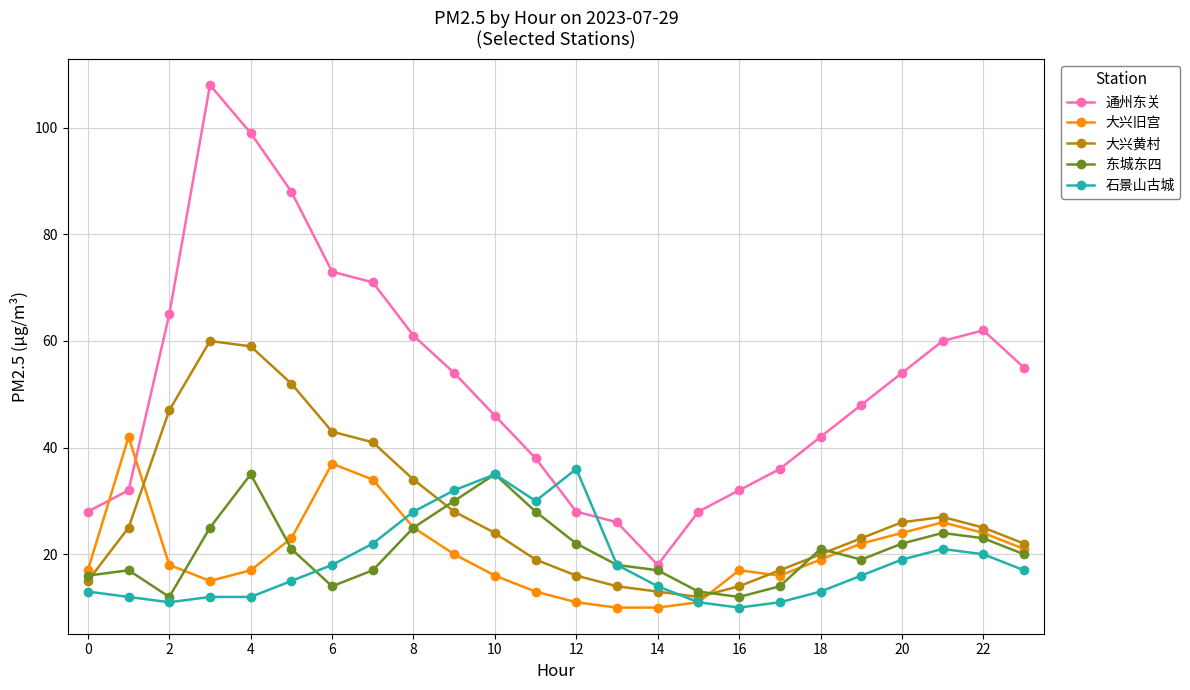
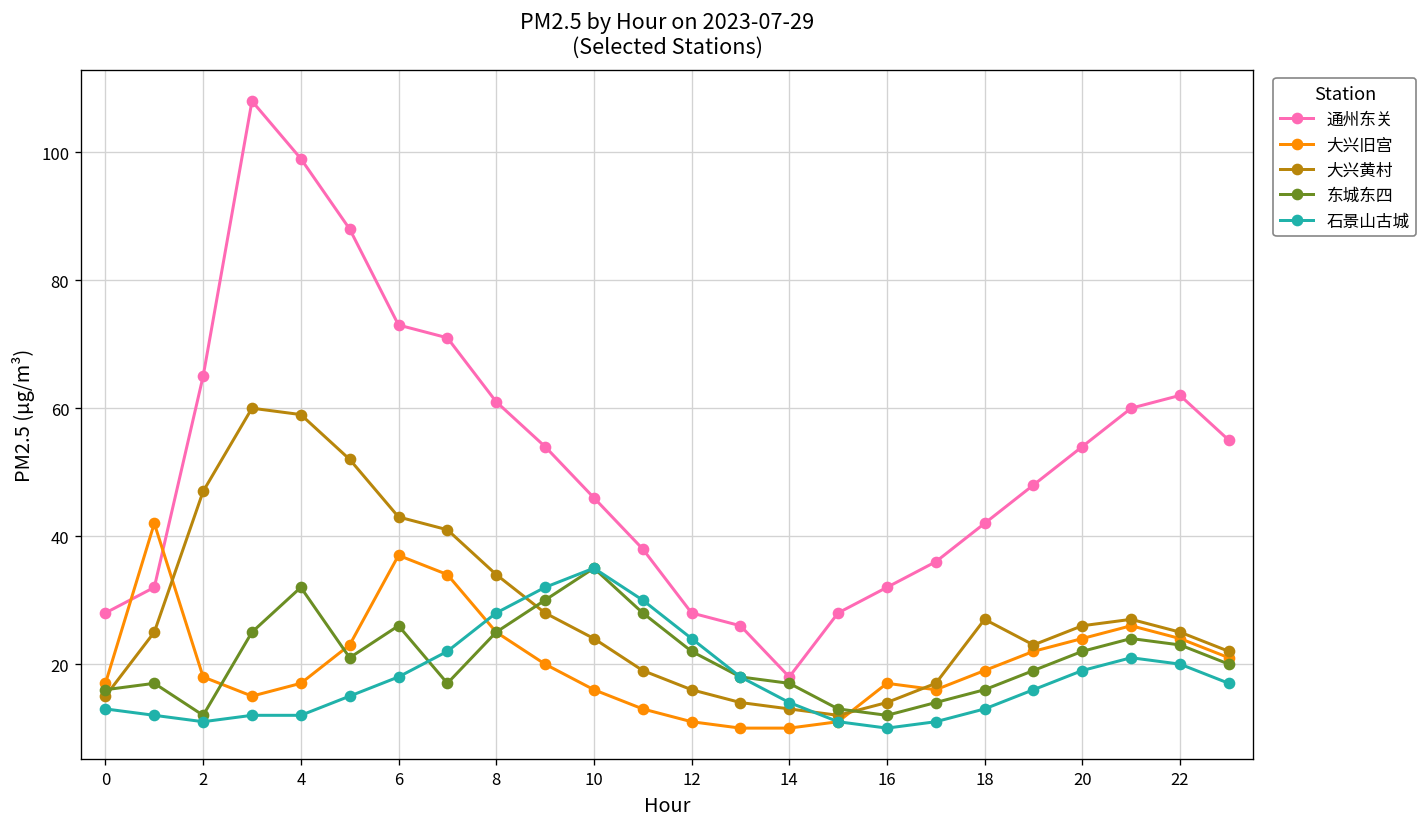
东城东四, 4: 35 -> 32
东城东四, 6: 14 -> 26
石景山古城, 12: 36 -> 24
大兴黄村, 18: 20 -> 27
东城东四, 18: 21 -> 16
